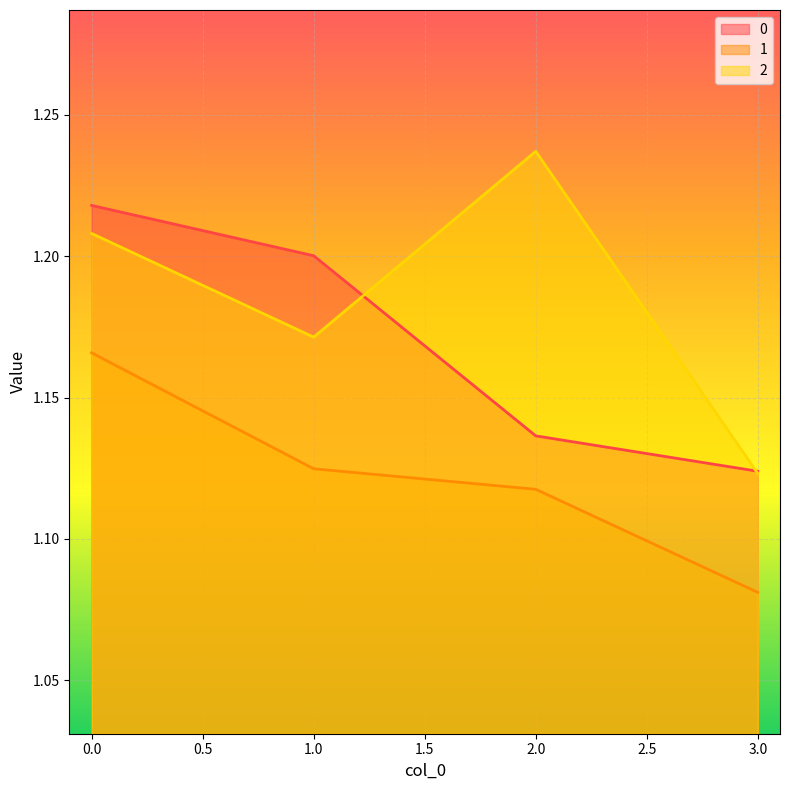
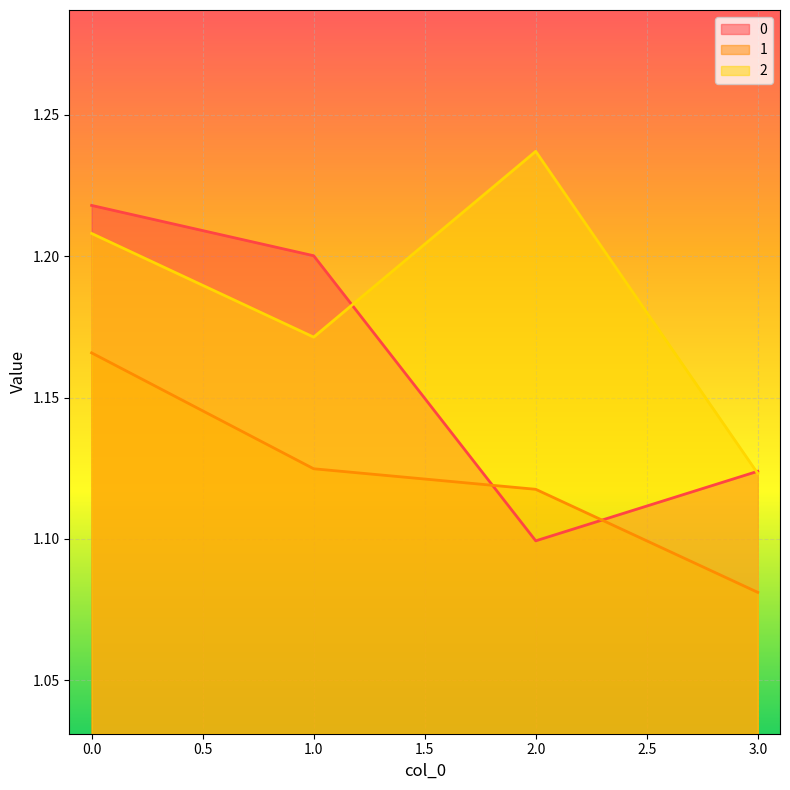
0, 2.0: 1.136 -> 1.099
